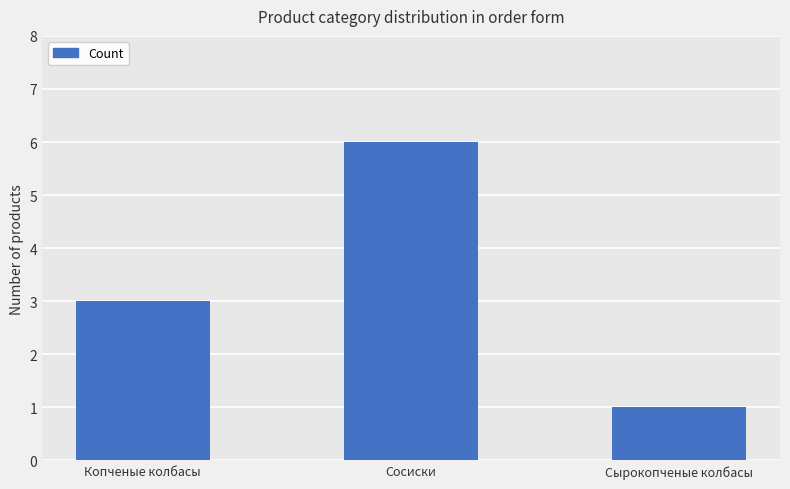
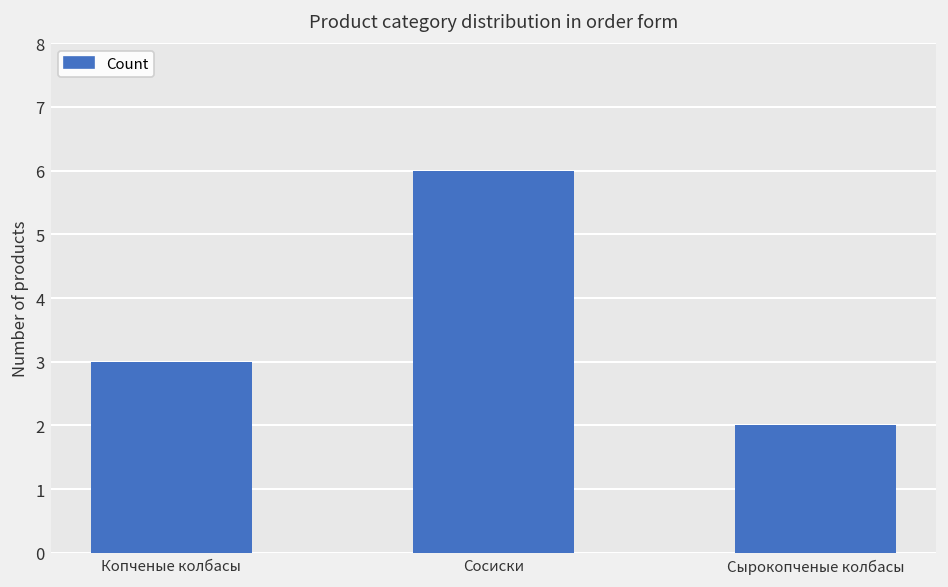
Сырокопченые колбасы: 1 -> 2
